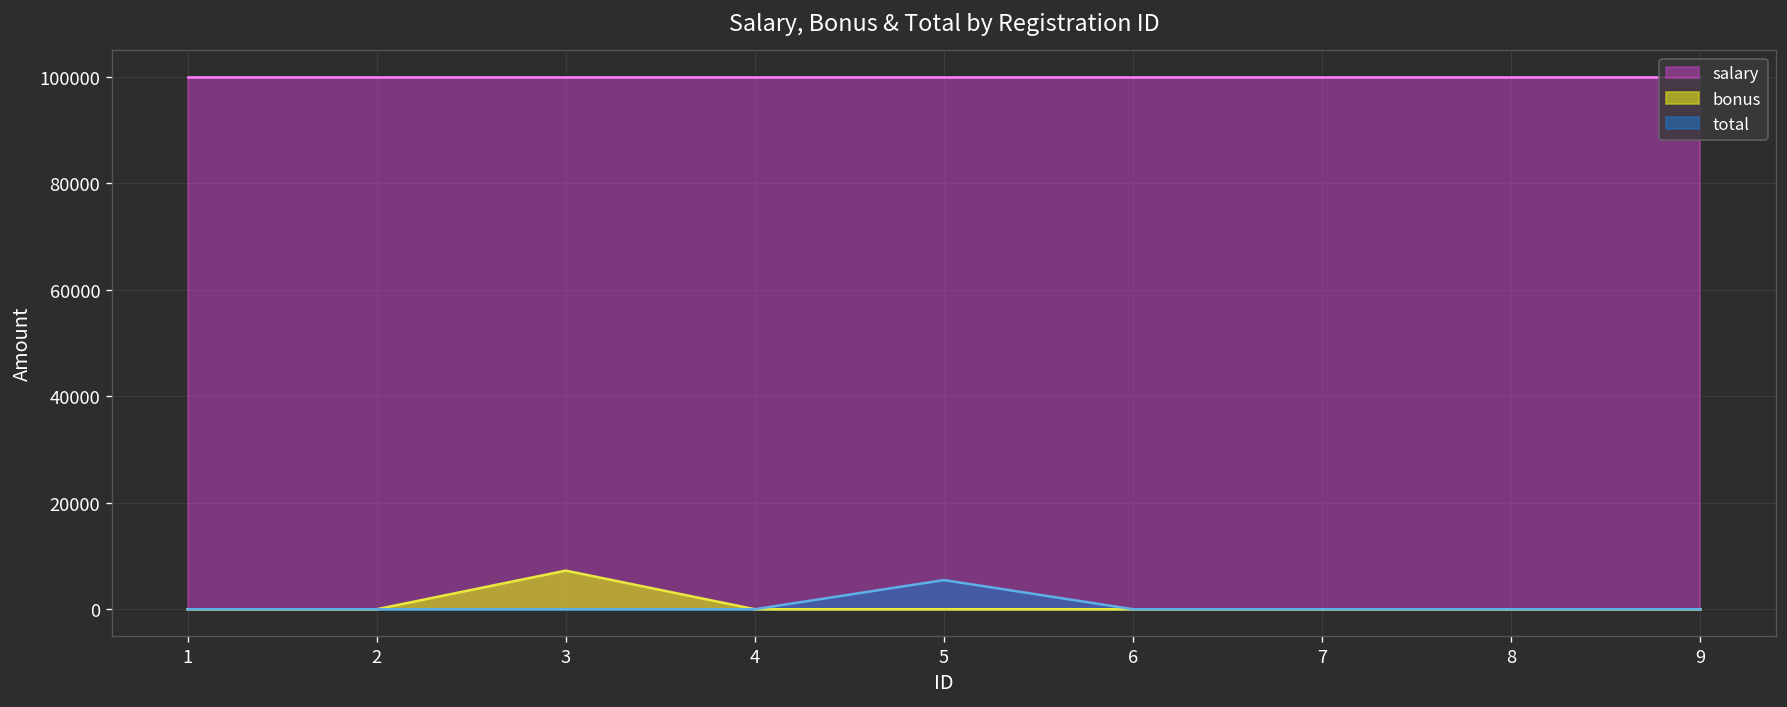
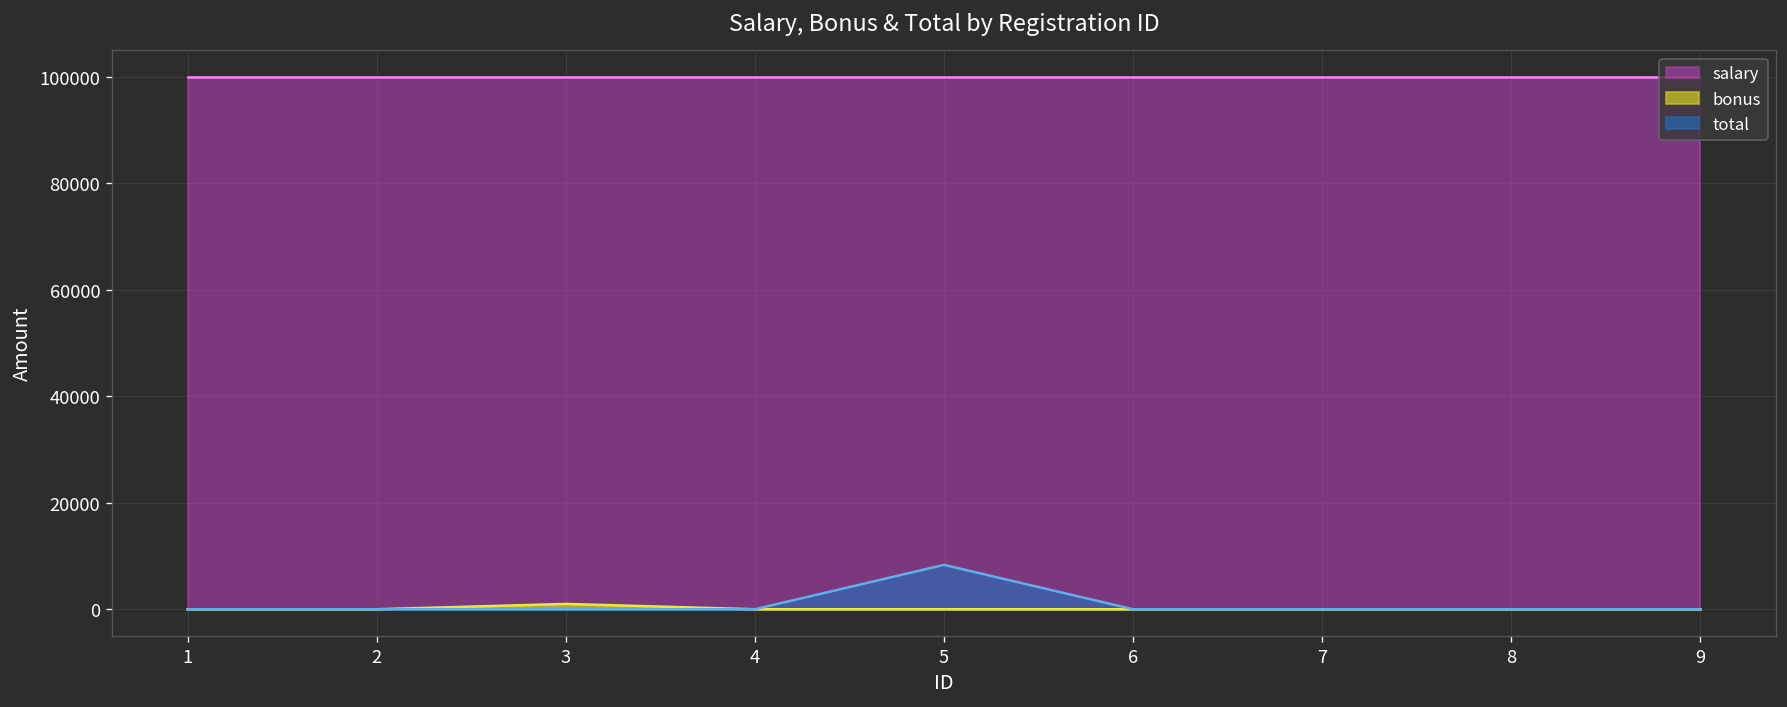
bonus, 3: 7000 -> 1000
total, 5: 5000 -> 8000
